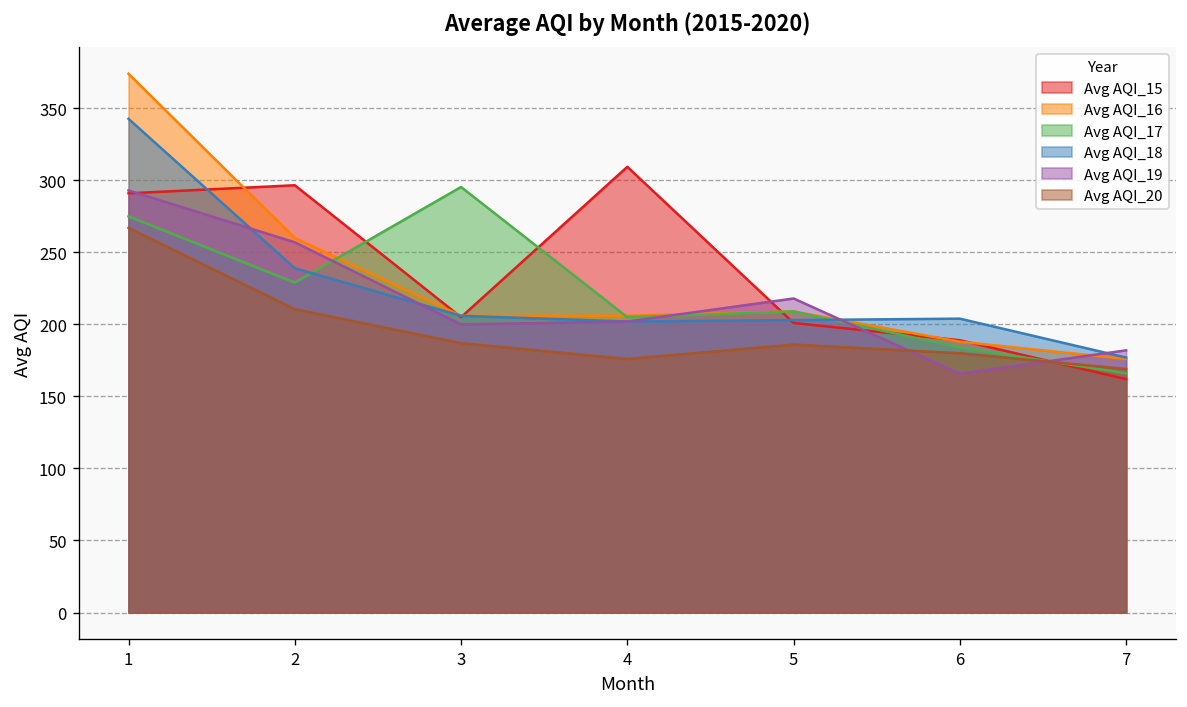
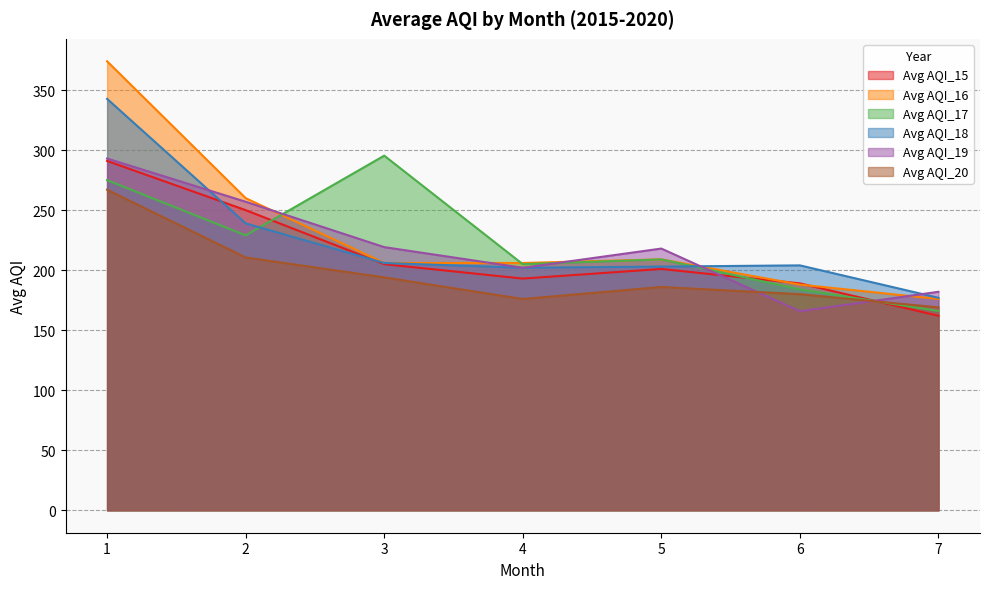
Avg AQI_15, 2: 297 -> 250
Avg AQI_19, 3: 200 -> 219
Avg AQI_20, 3: 187 -> 194
Avg AQI_15, 4: 309 -> 193
